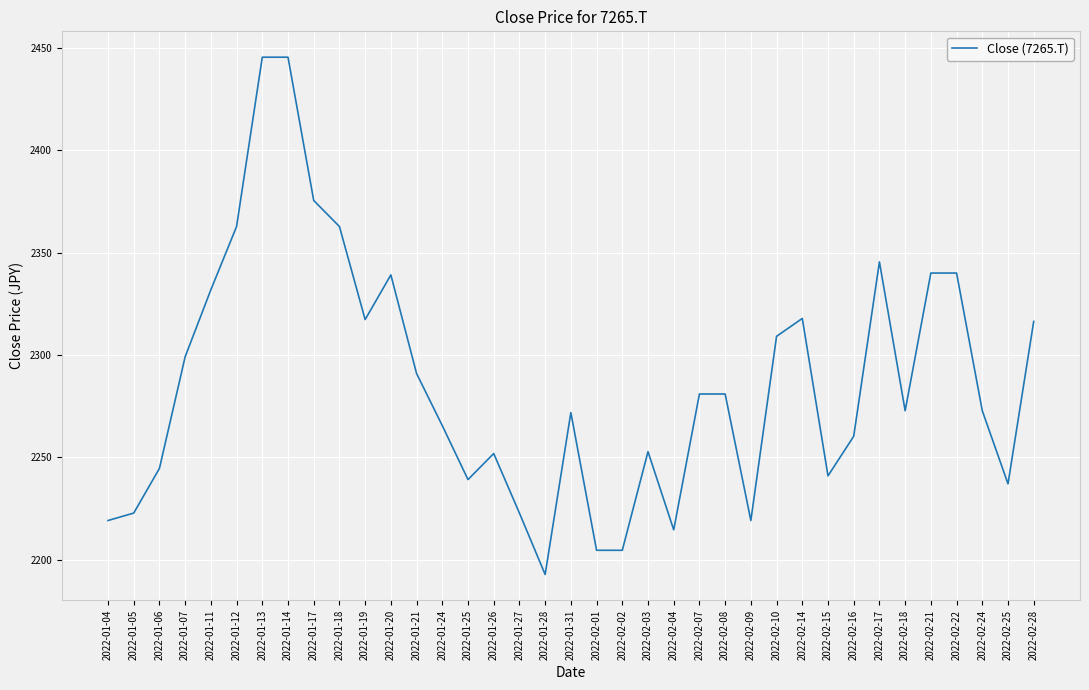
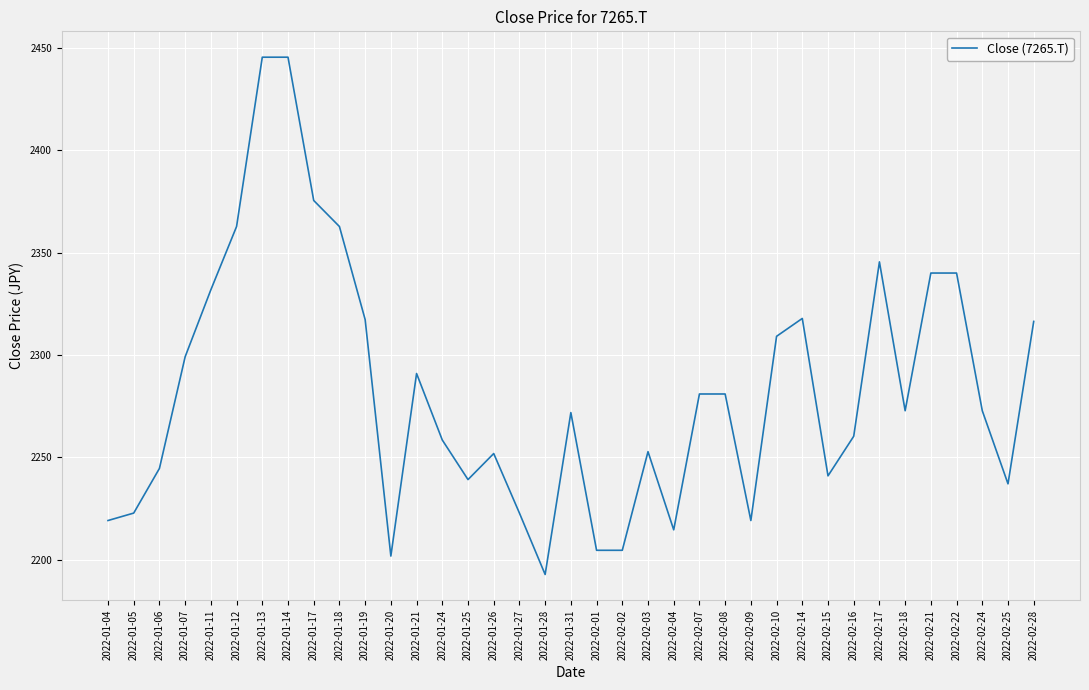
2022-01-20: 2339 -> 2202
2022-01-24: 2266 -> 2259
